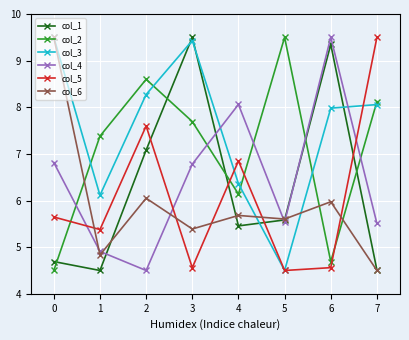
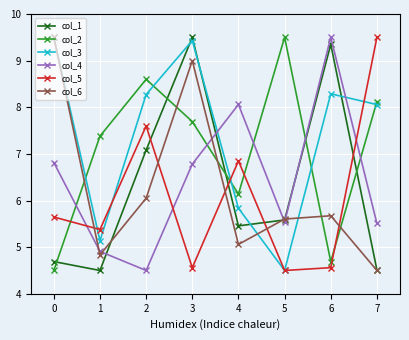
col_3, 1: 6.1 -> 5.1
col_6, 3: 5.4 -> 9.0
col_3, 4: 6.4 -> 5.8
col_6, 4: 5.7 -> 5.1
col_3, 6: 8.0 -> 8.3
col_6, 6: 6.0 -> 5.7
